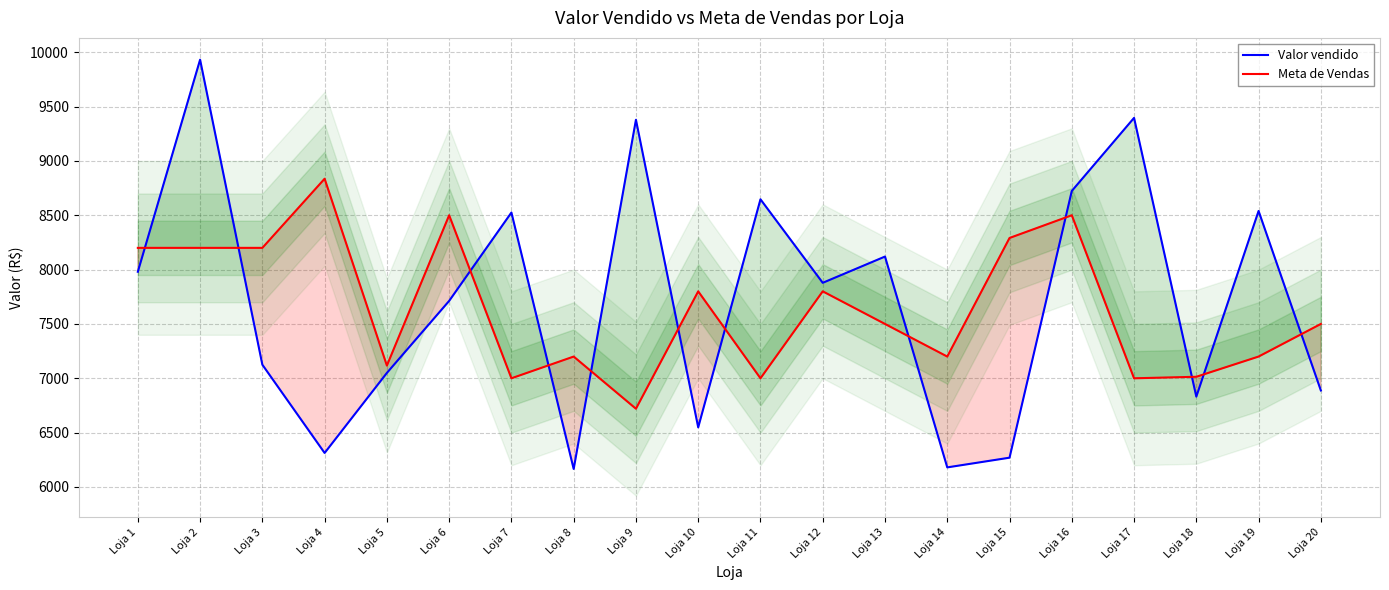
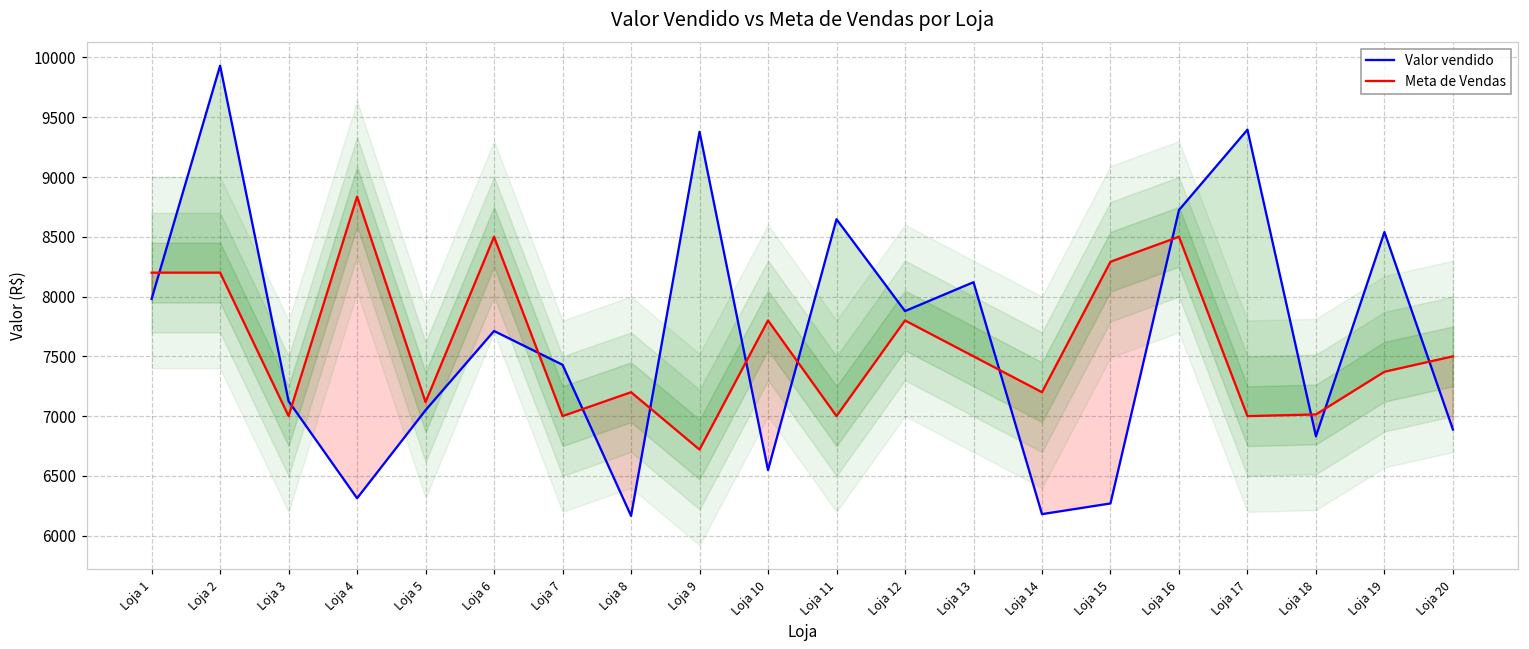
Meta de Vendas, Loja 3: 8200 -> 7000
Valor vendido, Loja 7: 8530 -> 7430
Meta de Vendas, Loja 19: 7200 -> 7370
